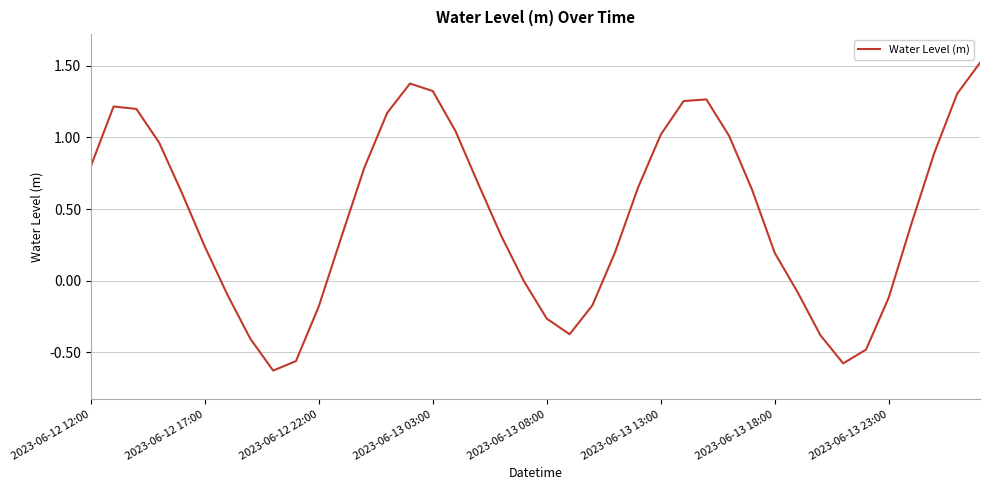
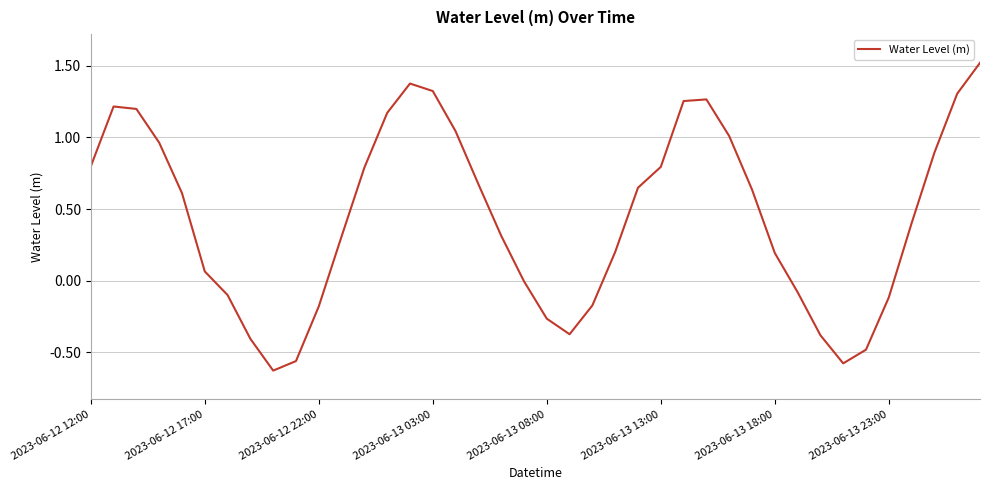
2023-06-12 17:00: 0.24 -> 0.06
2023-06-13 13:00: 1.02 -> 0.79
